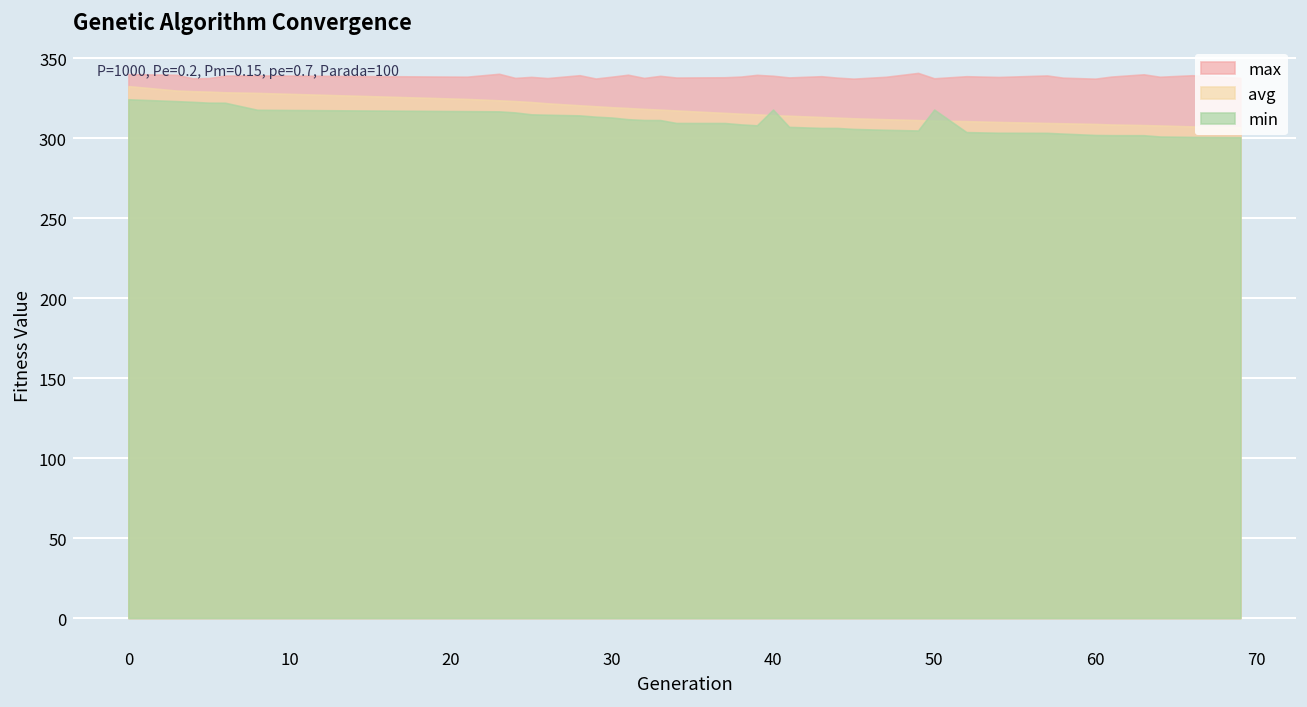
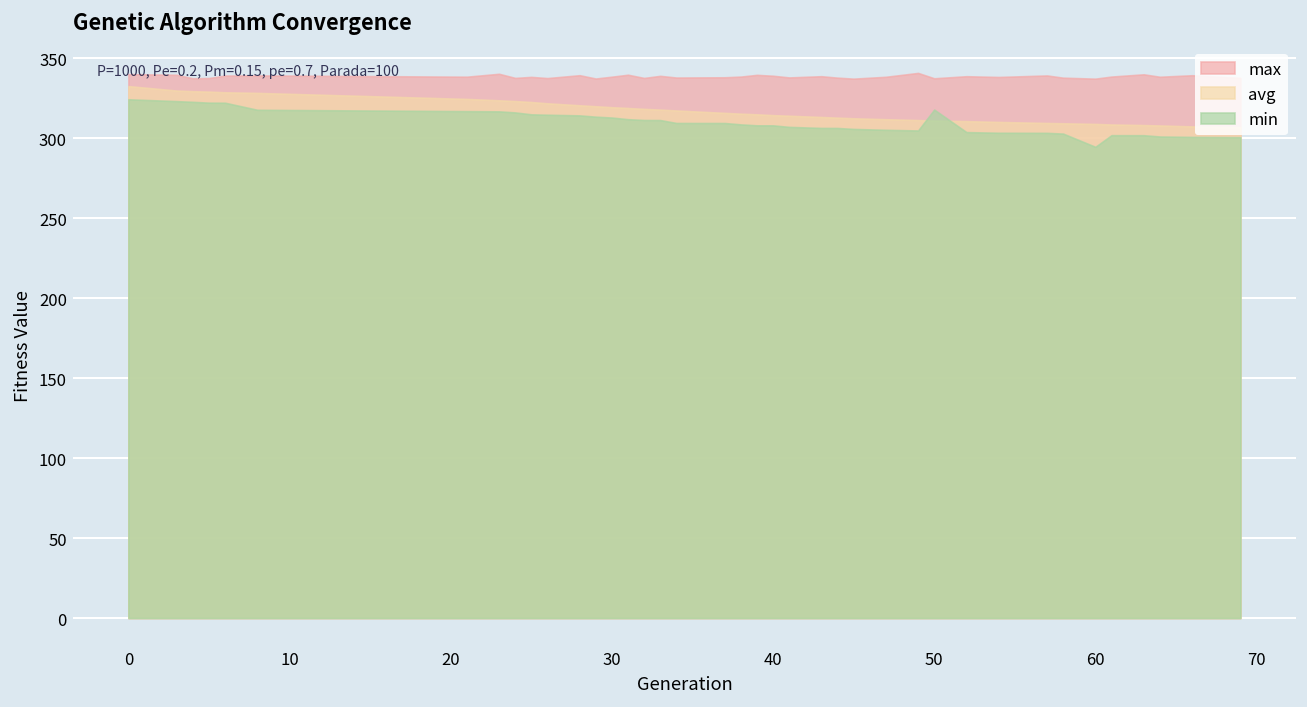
min, 40: 318 -> 308
min, 60: 302 -> 295
